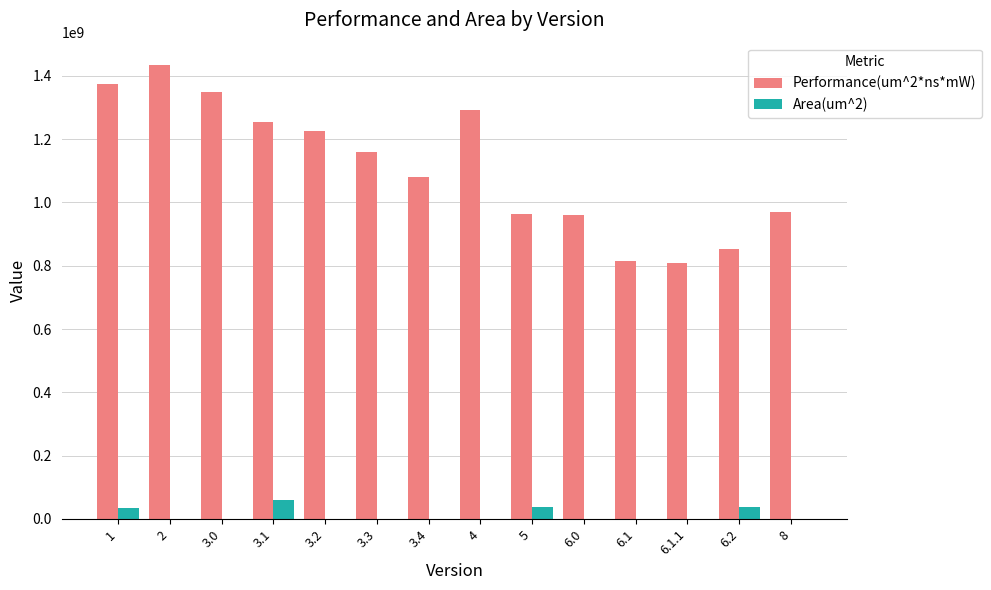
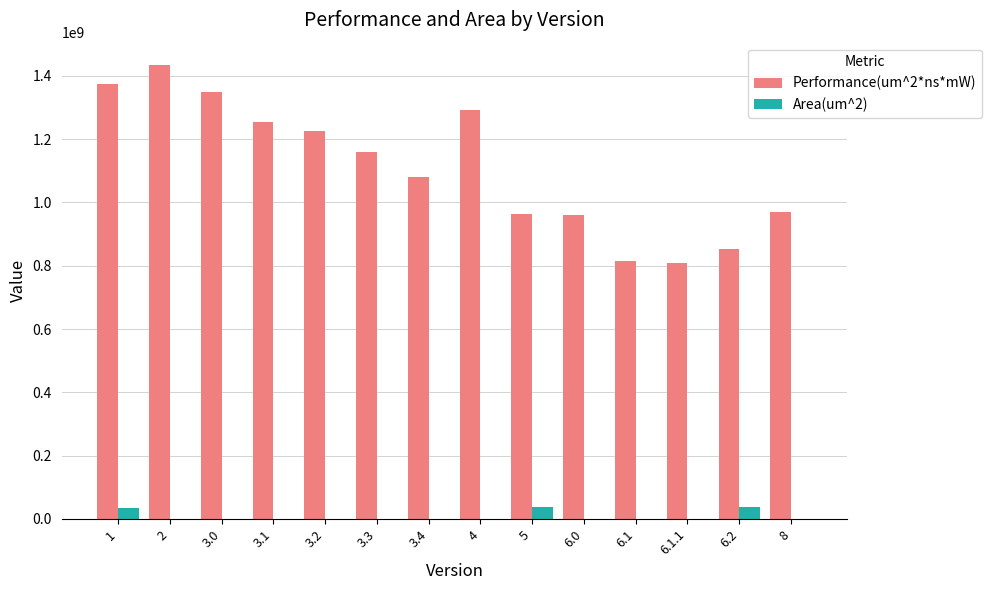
Area(um^2), 3.1: 60000000 -> 0
